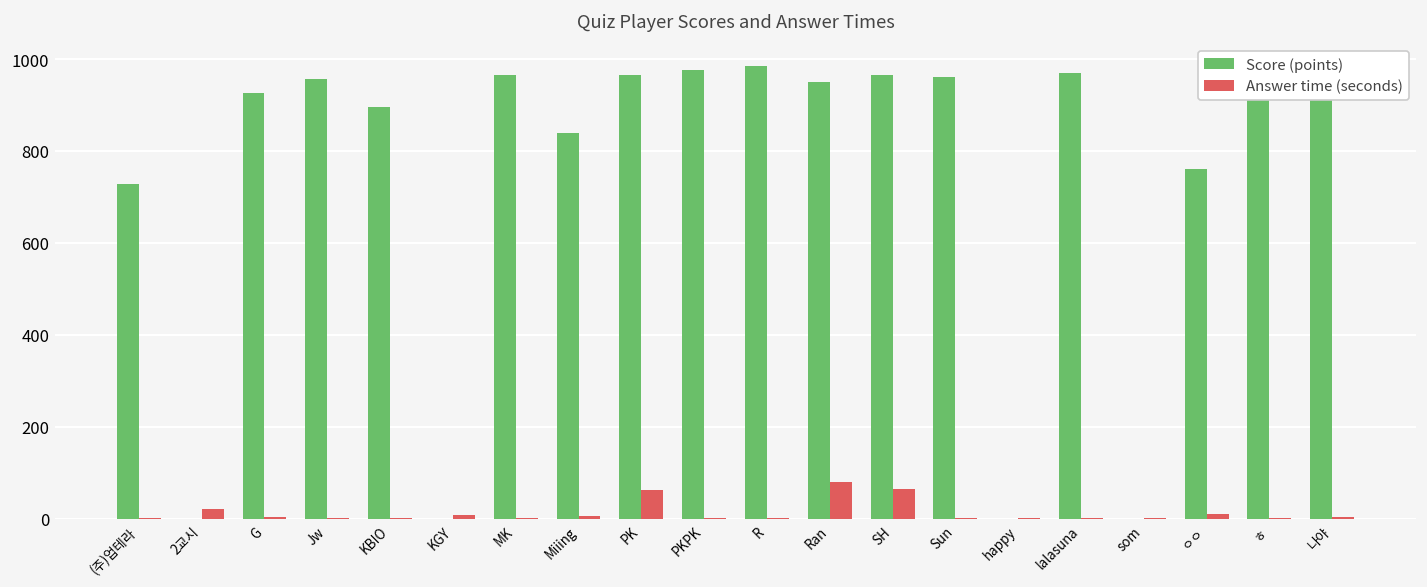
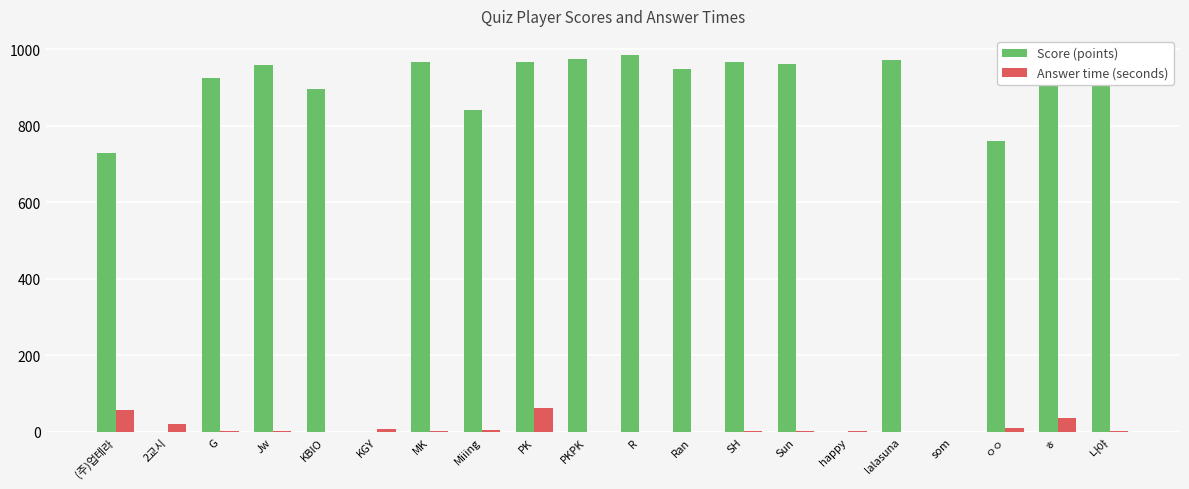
Answer time (seconds), (주)업테라: 0 -> 60
Answer time (seconds), Ran: 80 -> 0
Answer time (seconds), SH: 60 -> 0
Answer time (seconds), ㅎ: 0 -> 40
